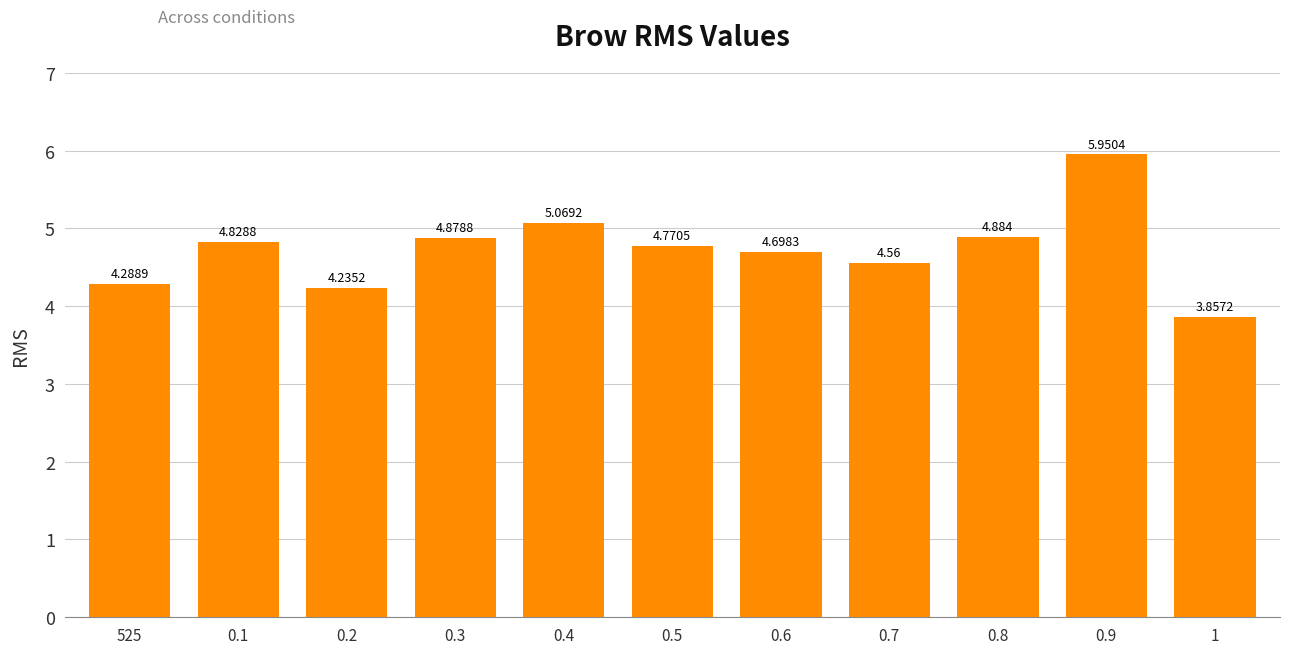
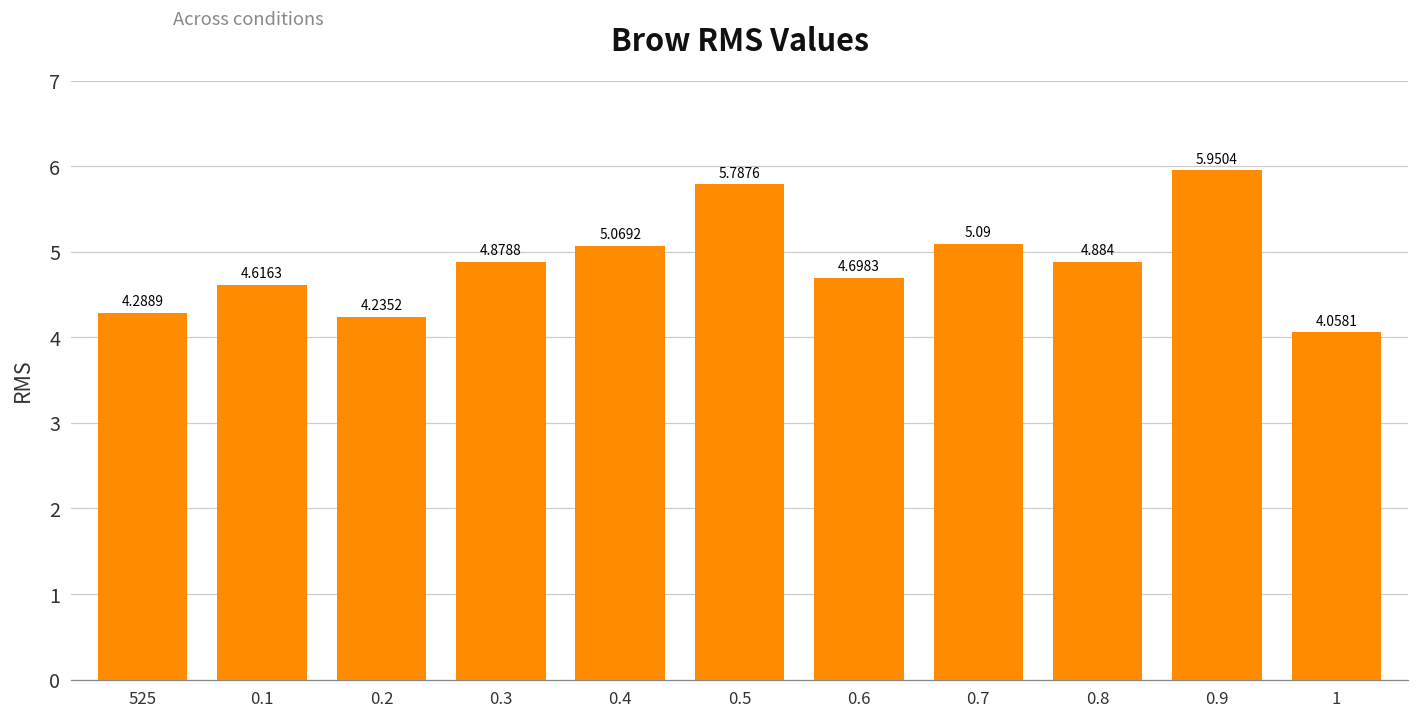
0.1: 4.8288 -> 4.6163
0.5: 4.7705 -> 5.7876
0.7: 4.56 -> 5.09
1: 3.8572 -> 4.0581
